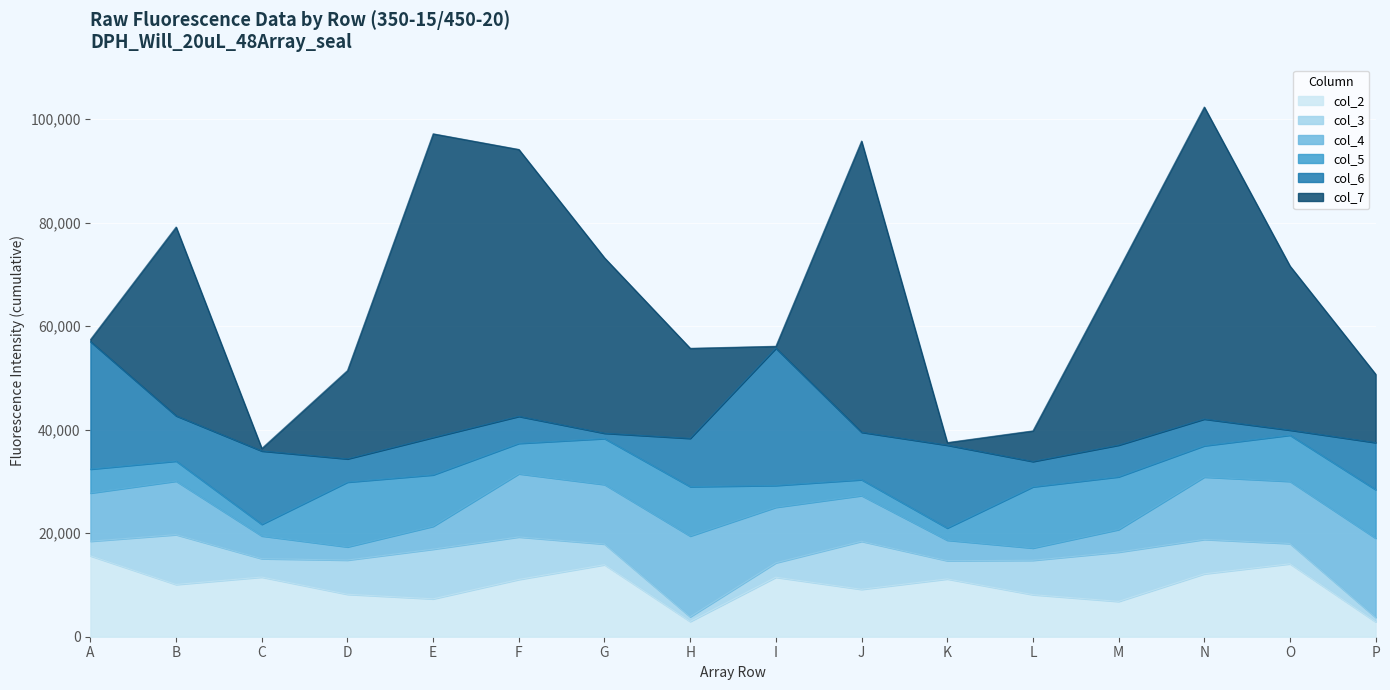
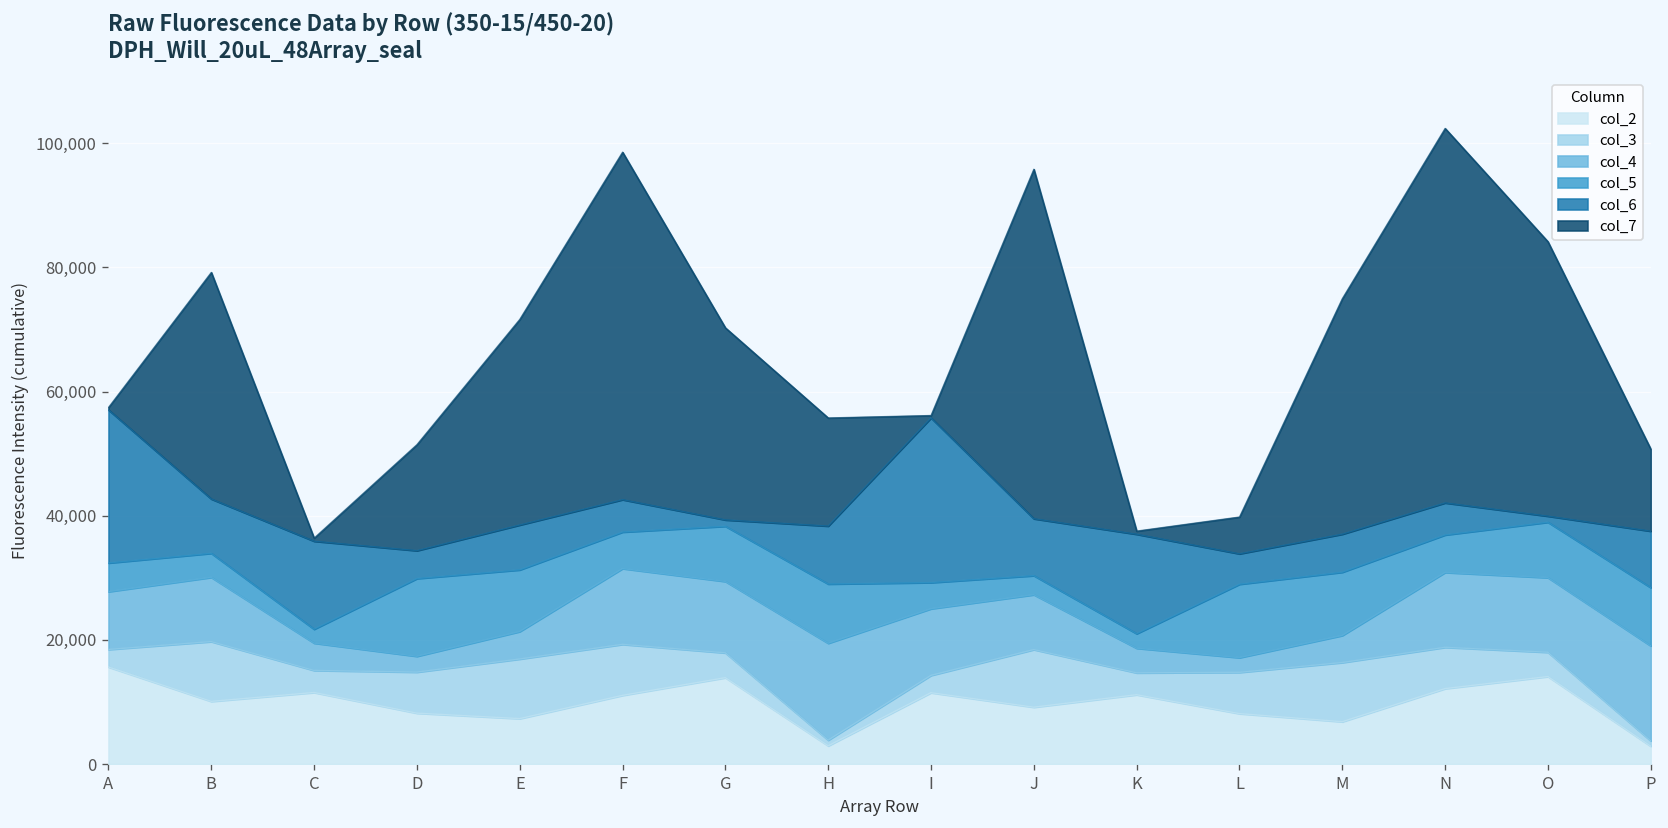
col_7, E: 59,000 -> 33,000
col_7, F: 52,000 -> 56,000
col_7, G: 34,000 -> 31,000
col_7, M: 34,000 -> 38,000
col_7, O: 32,000 -> 44,000
